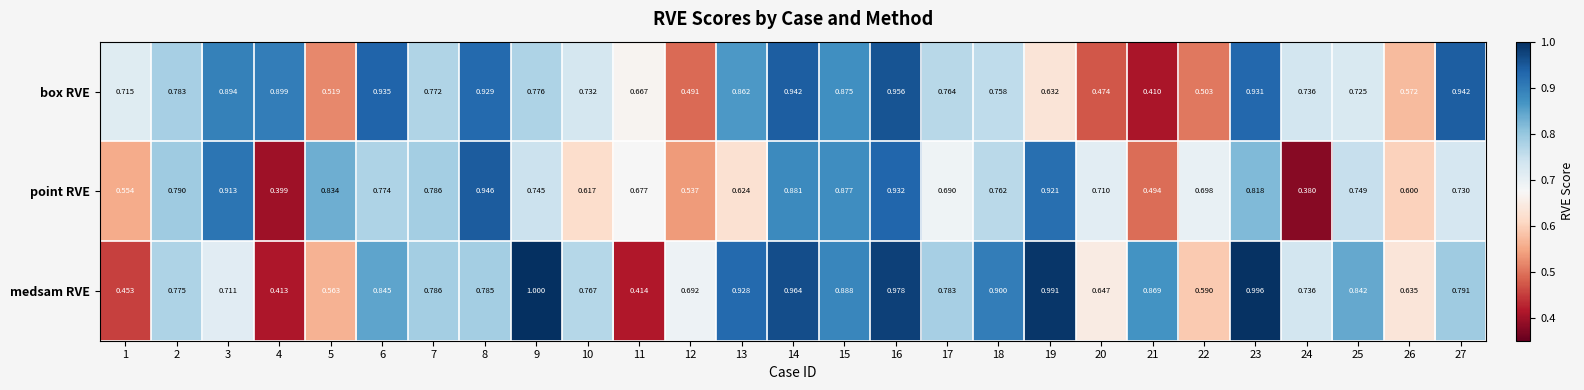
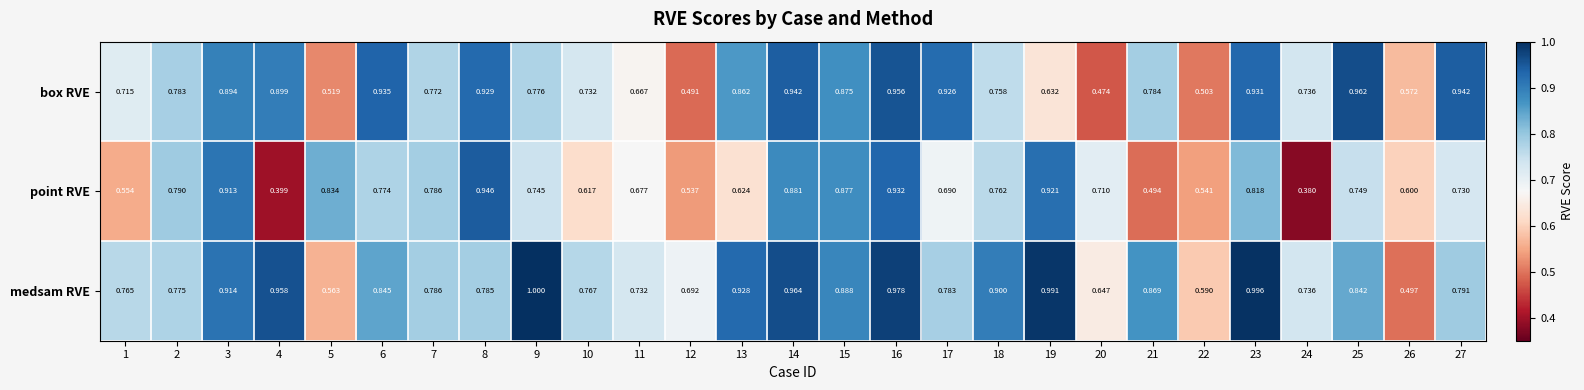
box RVE, 17: 0.764 -> 0.926
box RVE, 21: 0.410 -> 0.784
box RVE, 25: 0.725 -> 0.962
point RVE, 22: 0.698 -> 0.541
medsam RVE, 1: 0.453 -> 0.765
medsam RVE, 3: 0.711 -> 0.914
medsam RVE, 4: 0.413 -> 0.958
medsam RVE, 11: 0.414 -> 0.732
medsam RVE, 26: 0.635 -> 0.497
